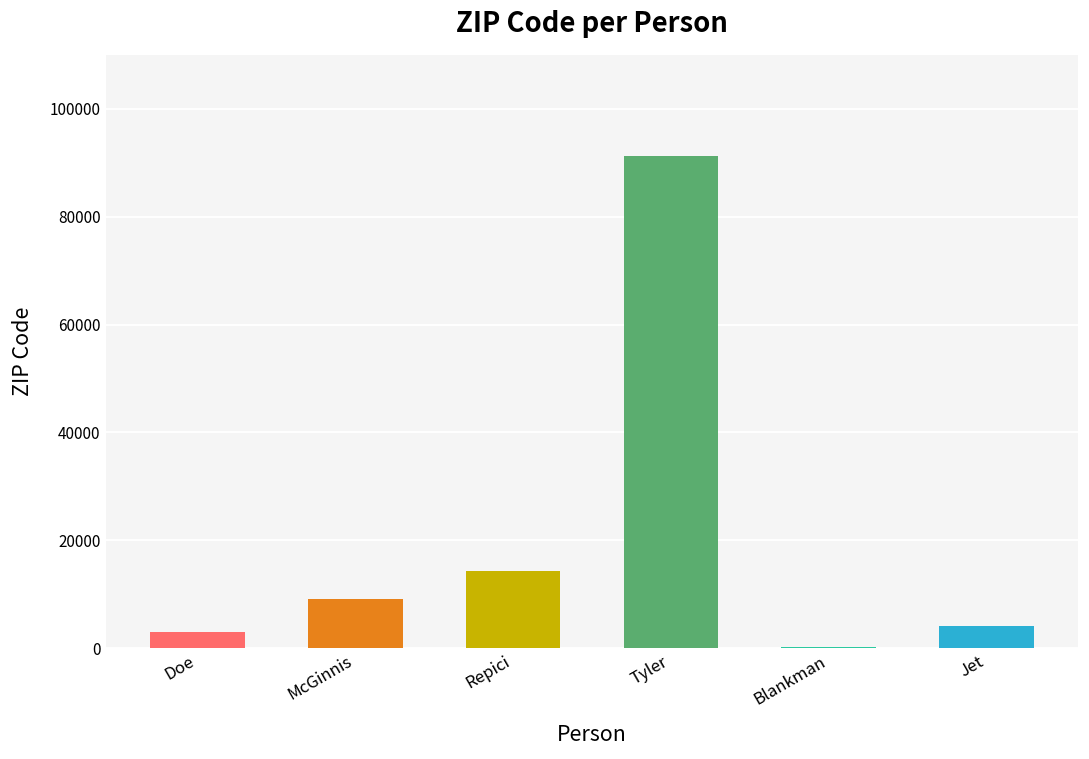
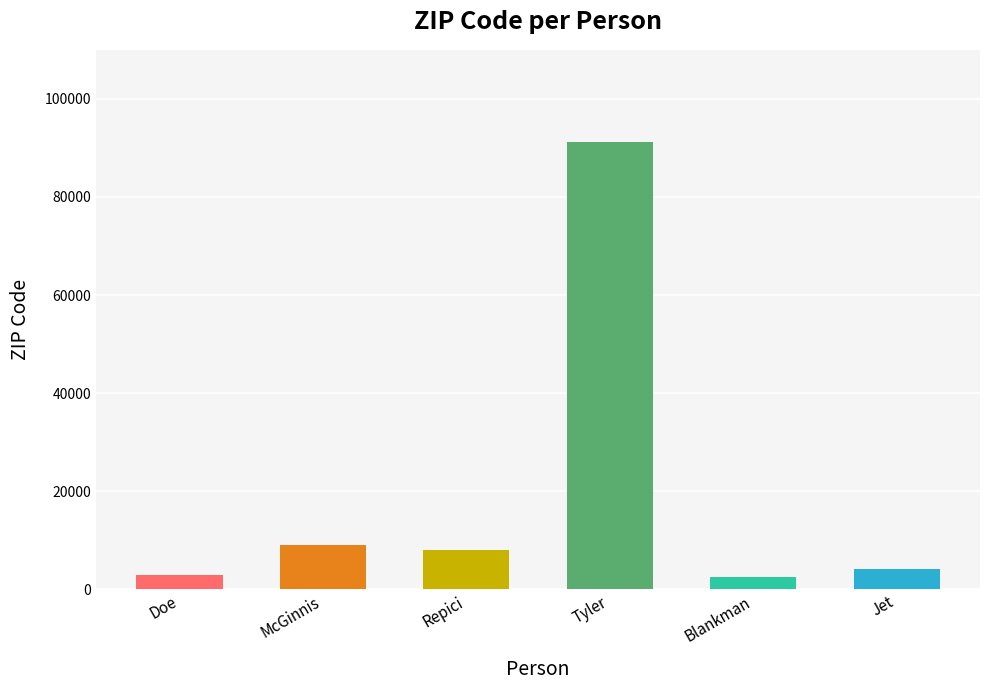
Repici: 14000 -> 8000
Blankman: 0 -> 2000
